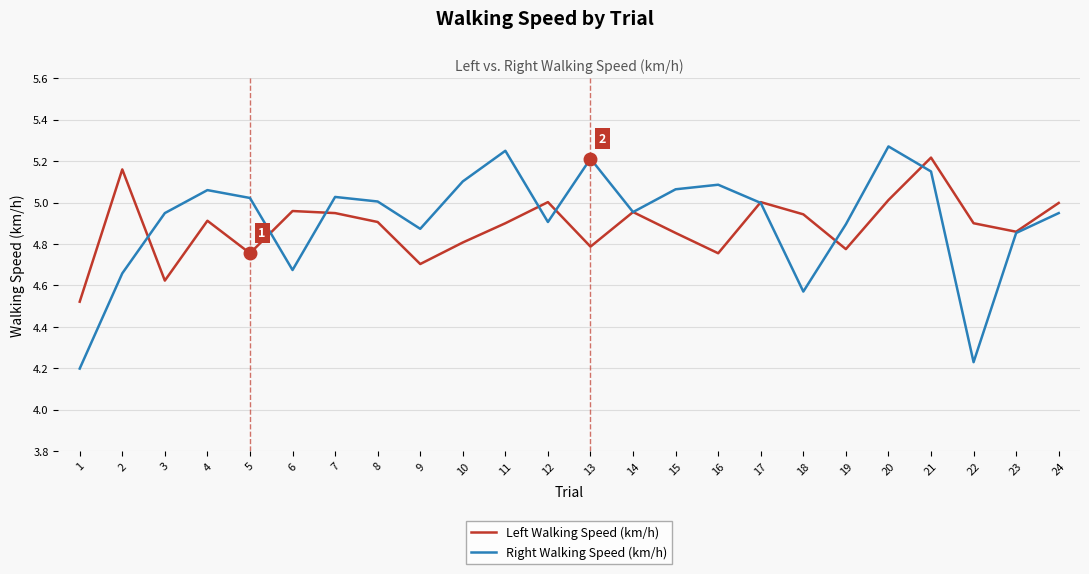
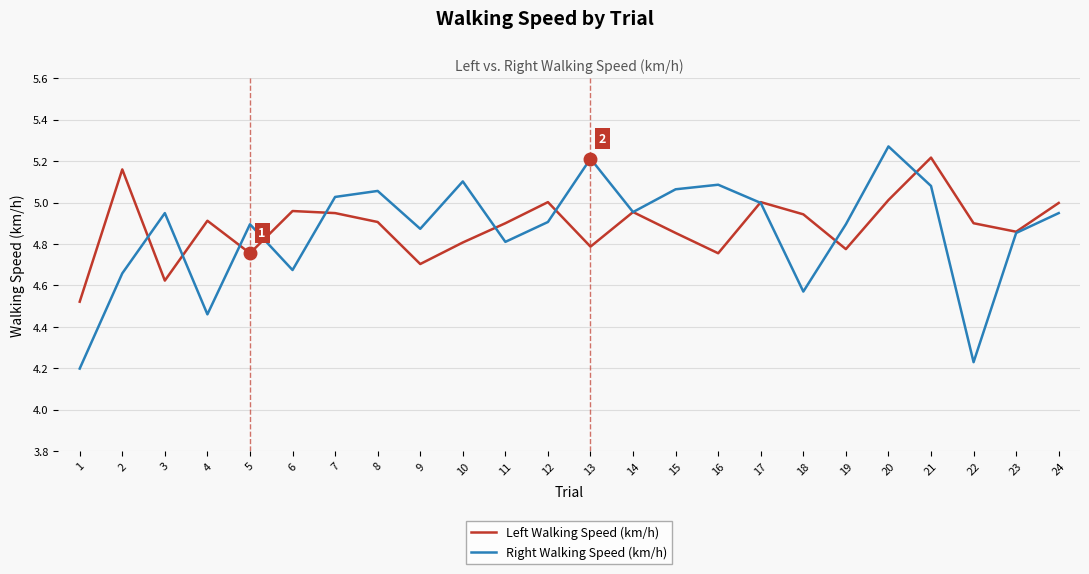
Right Walking Speed (km/h), 4: 5.06 -> 4.46
Right Walking Speed (km/h), 5: 5.02 -> 4.90
Right Walking Speed (km/h), 8: 5.01 -> 5.06
Right Walking Speed (km/h), 11: 5.25 -> 4.81
Right Walking Speed (km/h), 21: 5.15 -> 5.08
